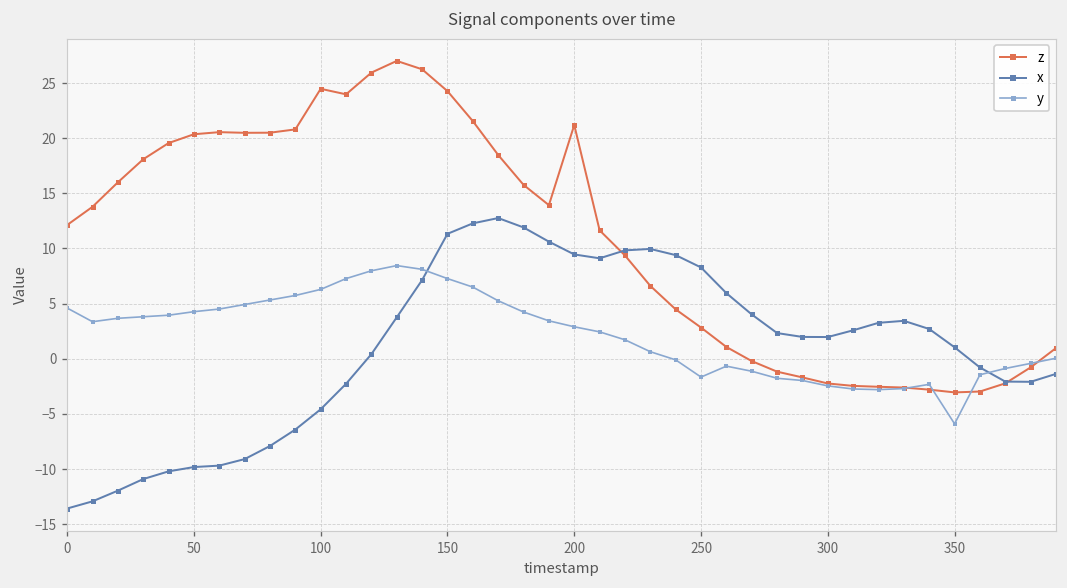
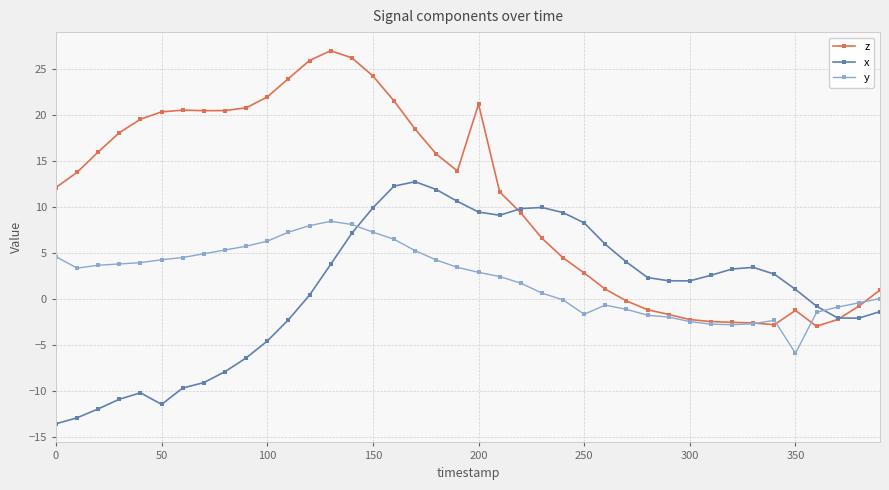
x, 50: -10 -> -11
z, 100: 24 -> 22
x, 150: 11 -> 10
z, 350: -3 -> -1
